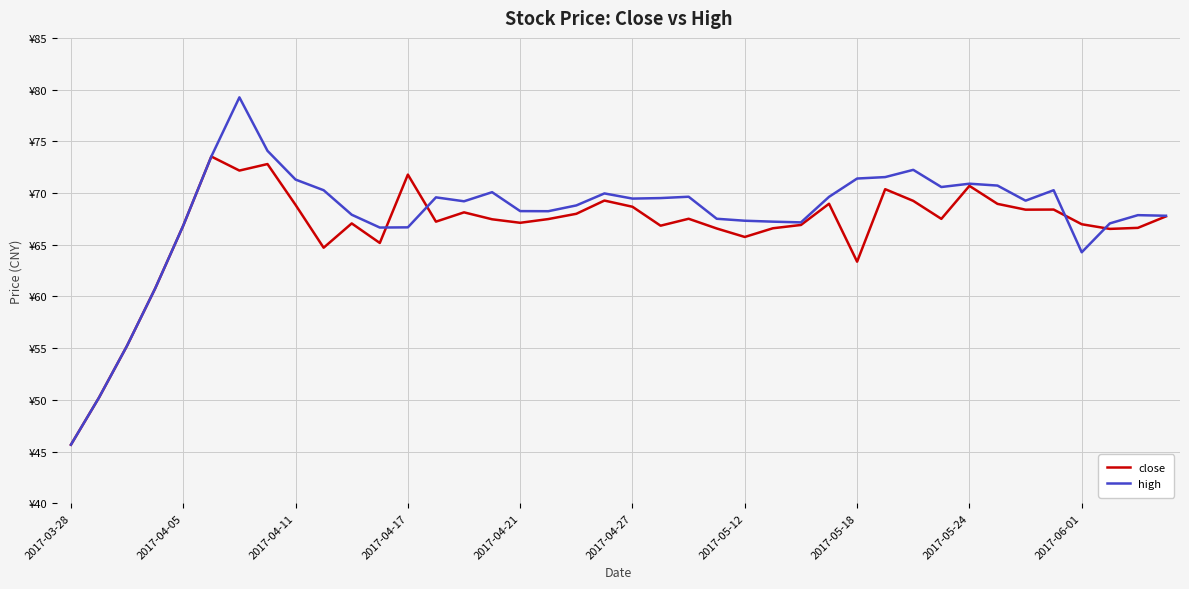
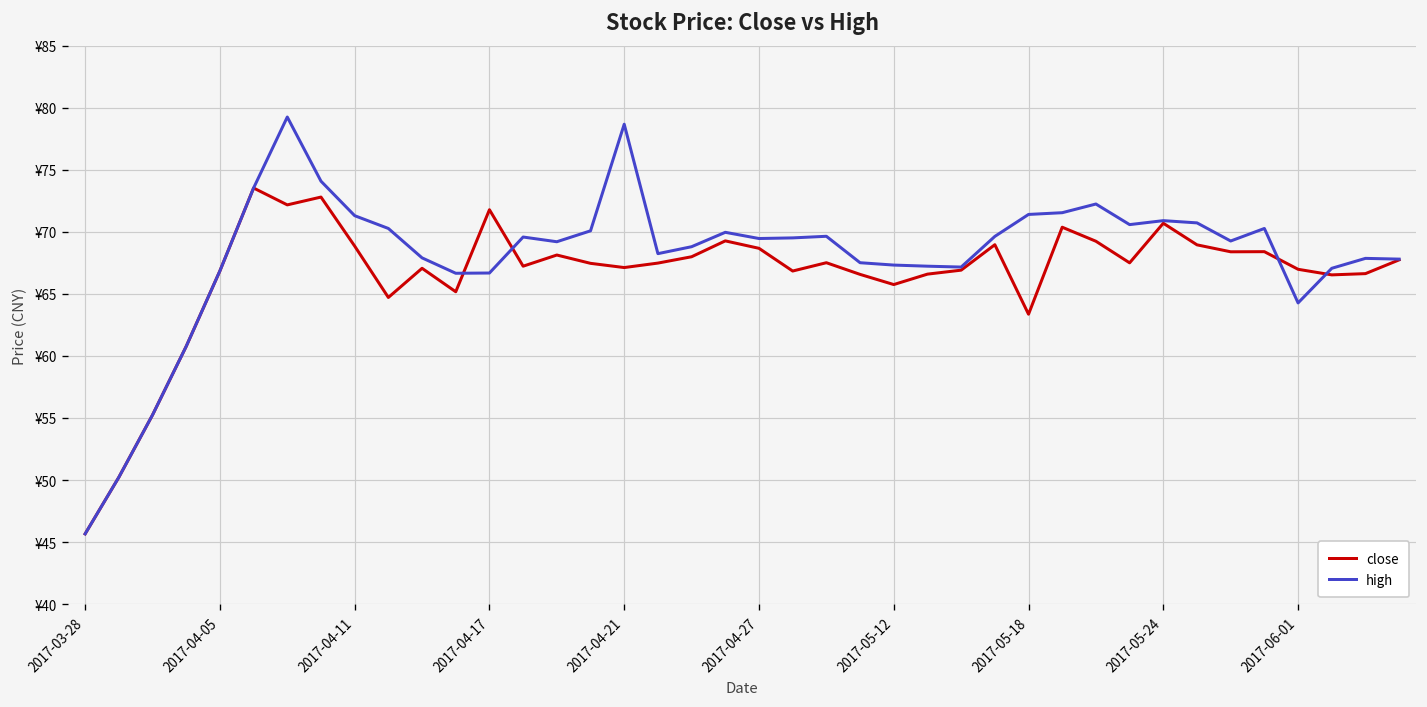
high, 2017-04-21: ¥68.3 -> ¥78.7
